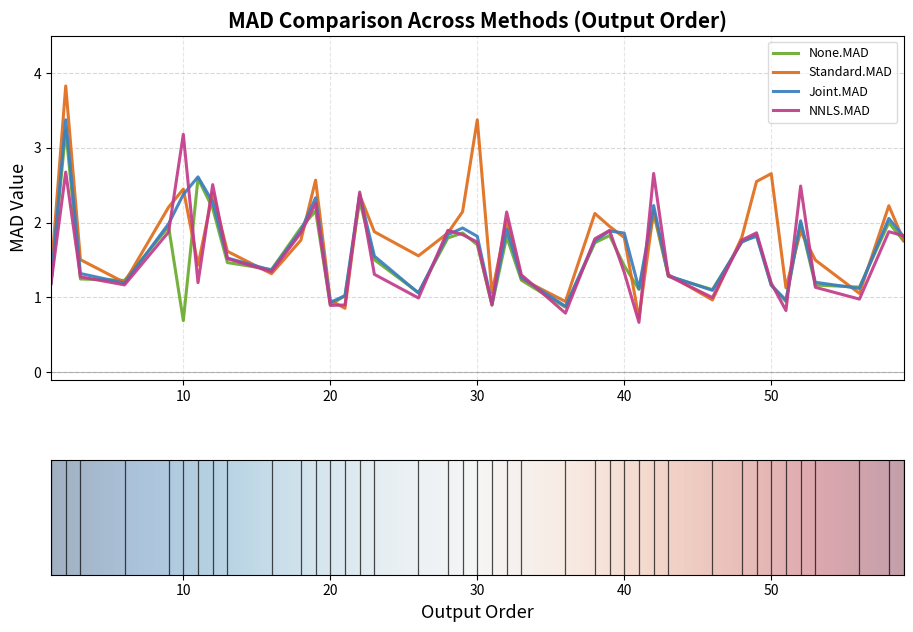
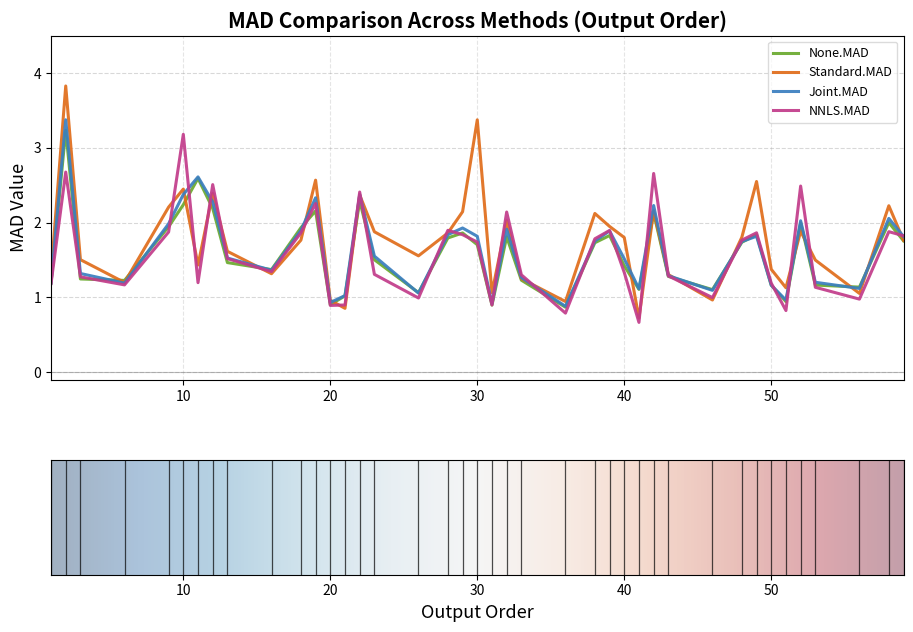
None.MAD, 10: 0.7 -> 2.2
Joint.MAD, 40: 1.9 -> 1.5
Standard.MAD, 50: 2.7 -> 1.4
